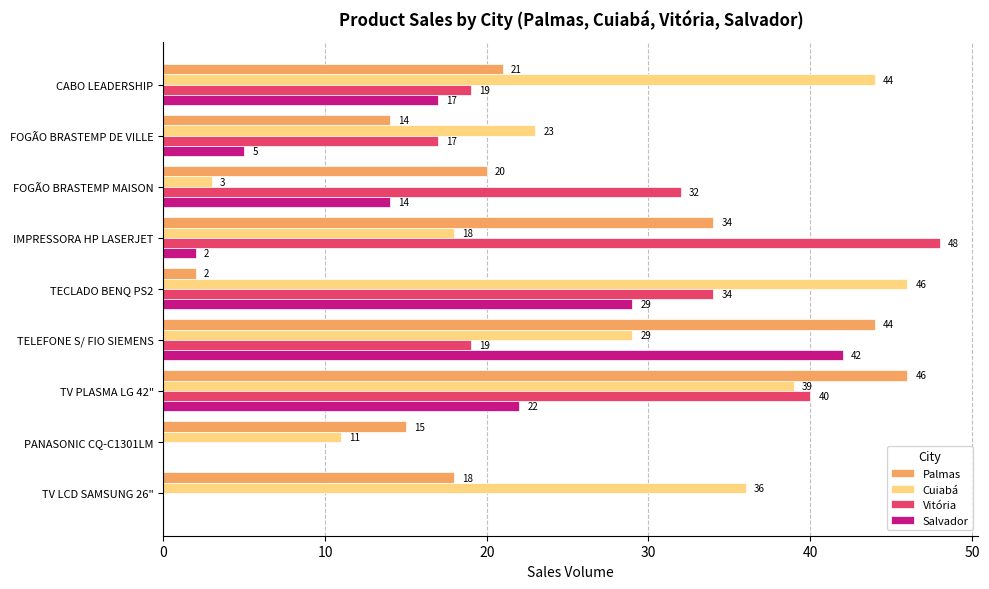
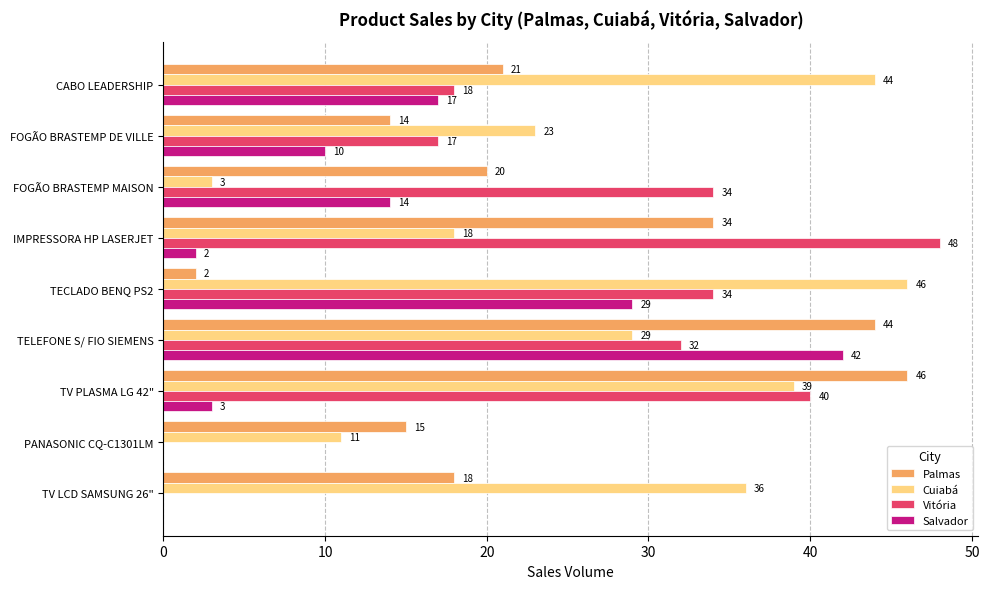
Vitória, CABO LEADERSHIP: 19 -> 18
Salvador, FOGÃO BRASTEMP DE VILLE: 5 -> 10
Vitória, FOGÃO BRASTEMP MAISON: 32 -> 34
Vitória, TELEFONE S/ FIO SIEMENS: 19 -> 32
Salvador, TV PLASMA LG 42": 22 -> 3
